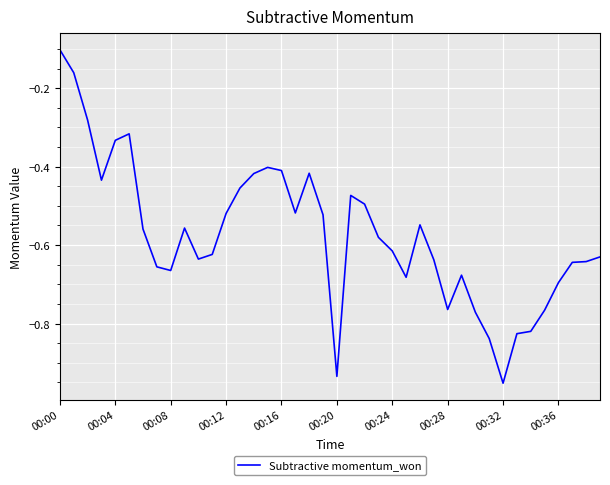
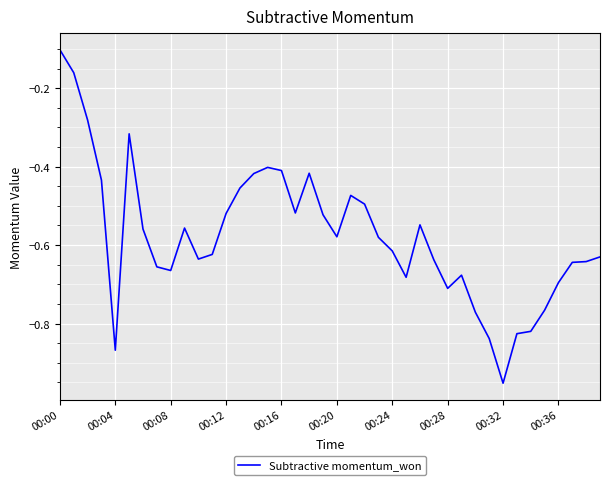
00:04: -0.33 -> -0.87
00:20: -0.93 -> -0.58
00:28: -0.76 -> -0.71
